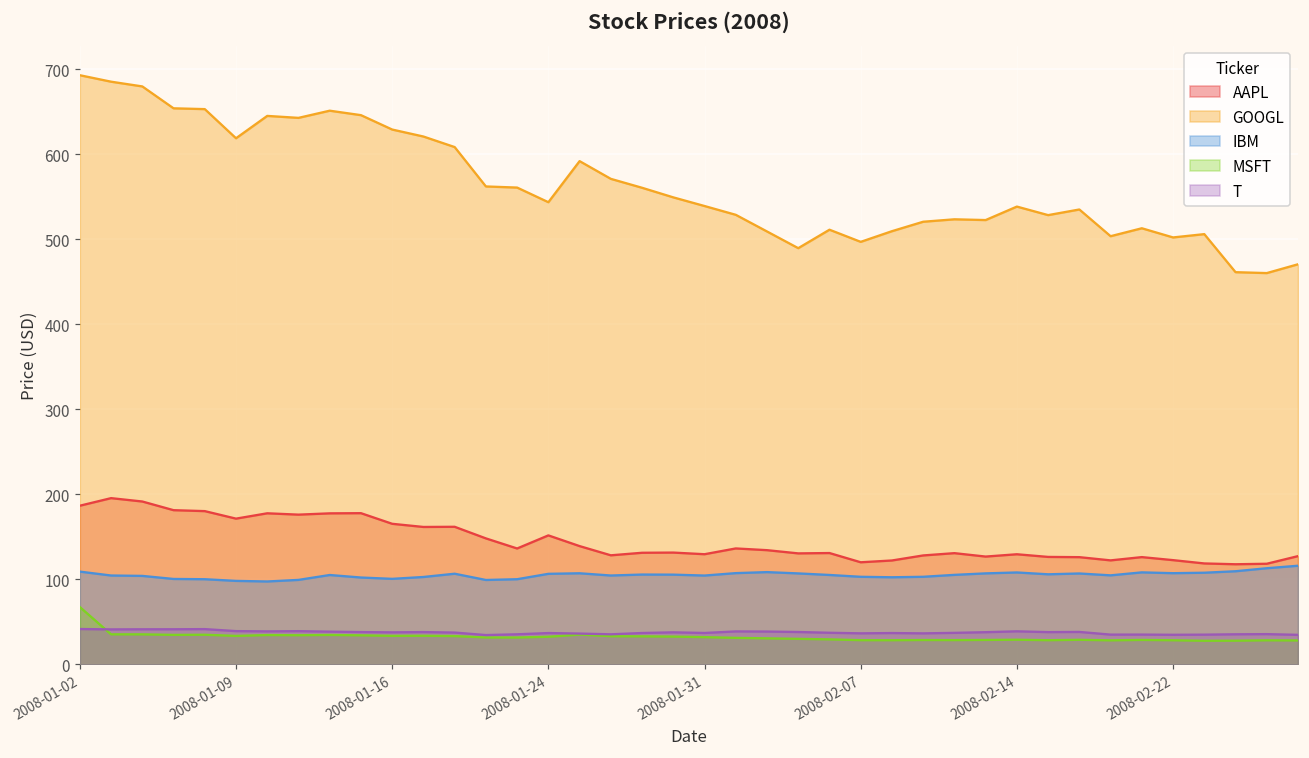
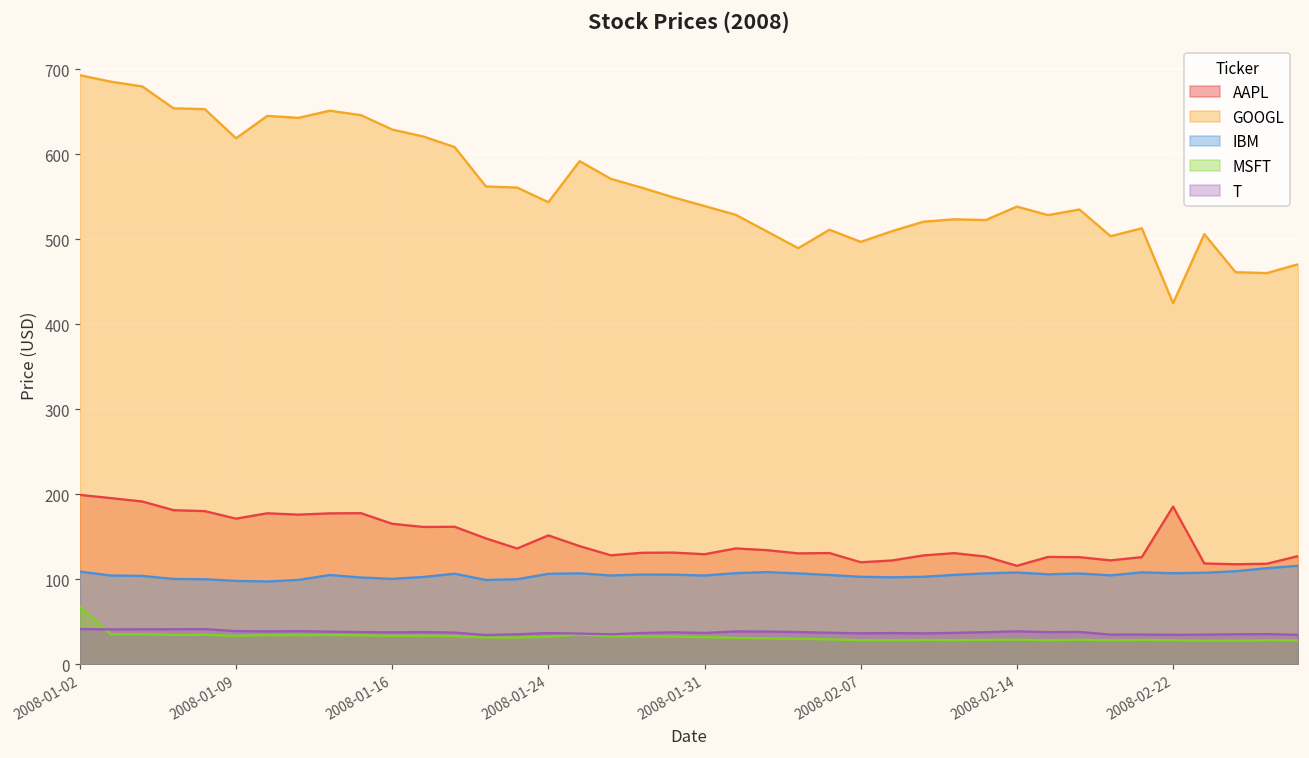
AAPL, 2008-01-02: 190 -> 200
AAPL, 2008-02-14: 130 -> 120
AAPL, 2008-02-22: 120 -> 190
GOOGL, 2008-02-22: 500 -> 420
